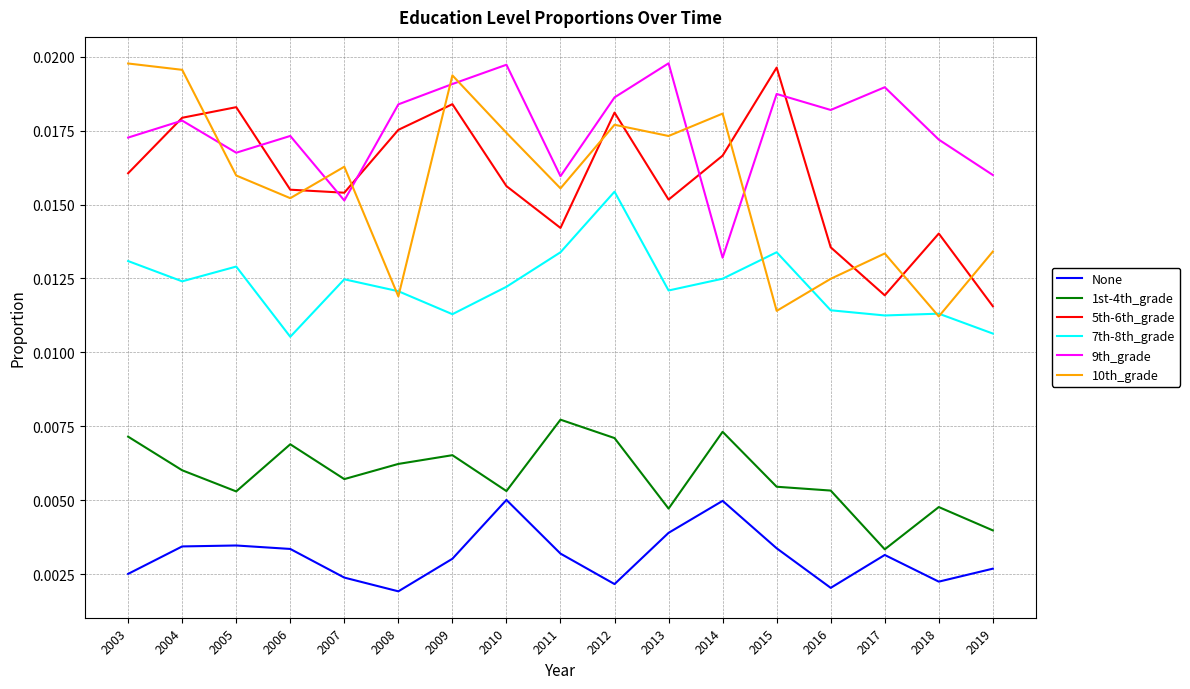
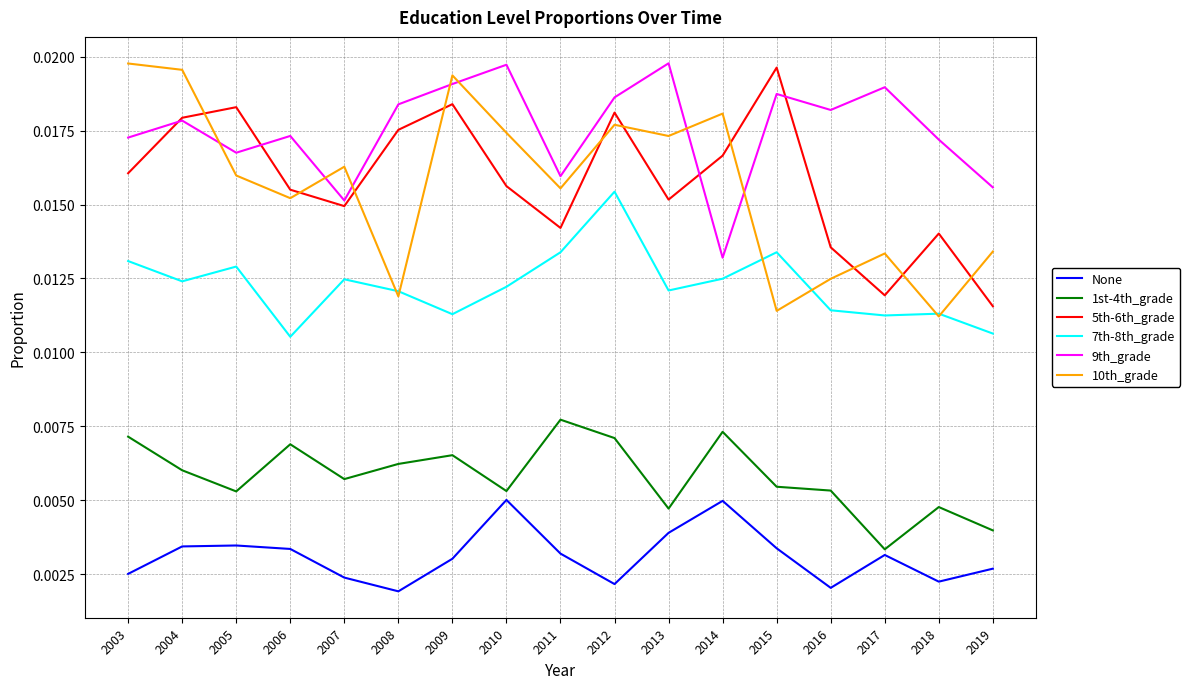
5th-6th_grade, 2007: 0.0154 -> 0.0149
9th_grade, 2019: 0.0160 -> 0.0156
